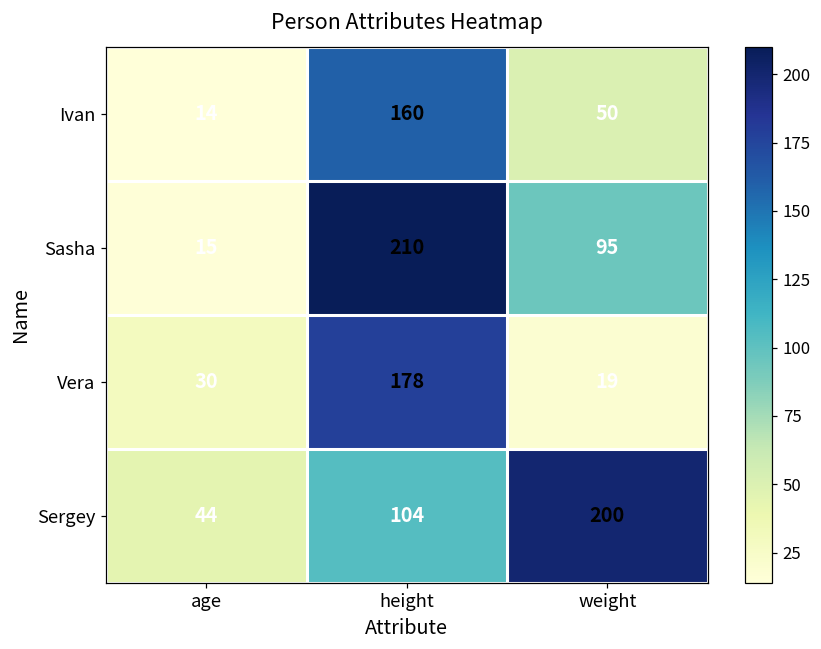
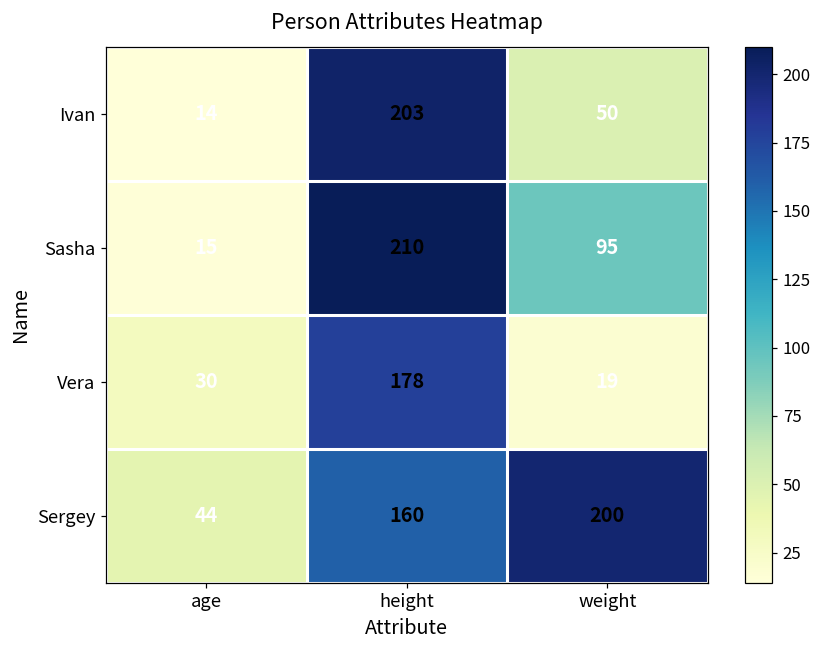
Ivan, height: 160 -> 203
Sergey, height: 104 -> 160
